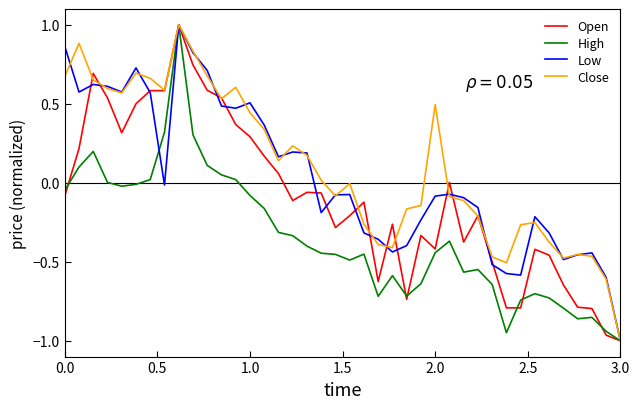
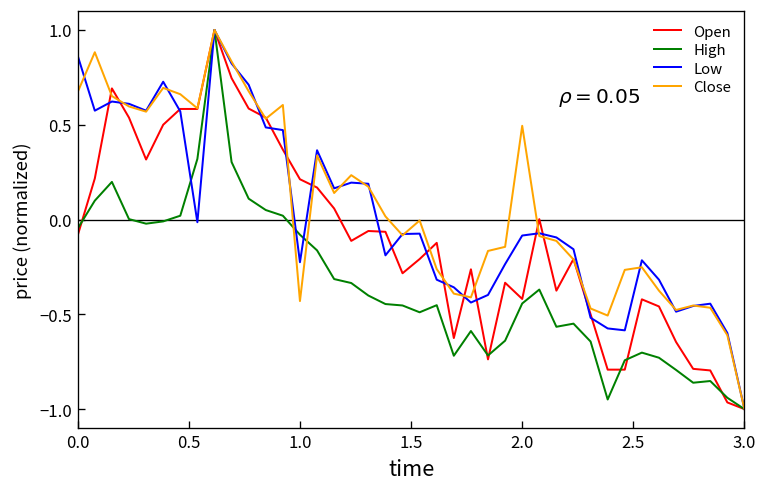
Open, 1.0: 0.29 -> 0.21
Low, 1.0: 0.51 -> -0.22
Close, 1.0: 0.44 -> -0.43
